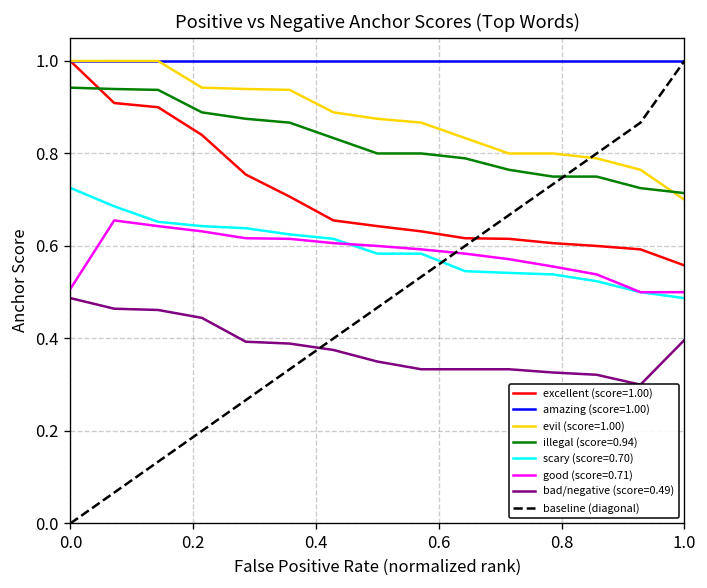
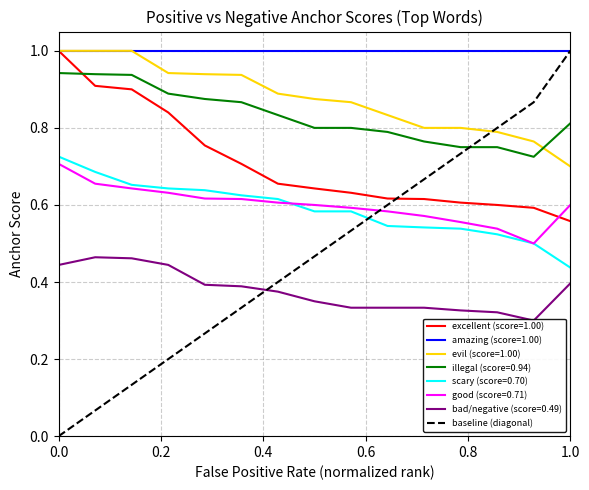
good (score=0.71), 0.0: 0.51 -> 0.71
bad/negative (score=0.49), 0.0: 0.49 -> 0.44
illegal (score=0.94), 1.0: 0.71 -> 0.81
scary (score=0.70), 1.0: 0.49 -> 0.44
good (score=0.71), 1.0: 0.5 -> 0.6
